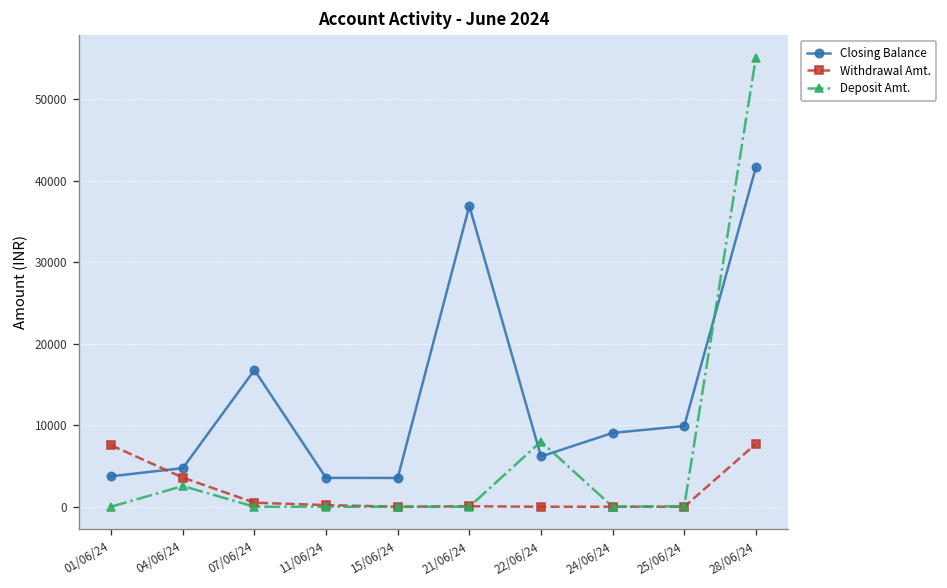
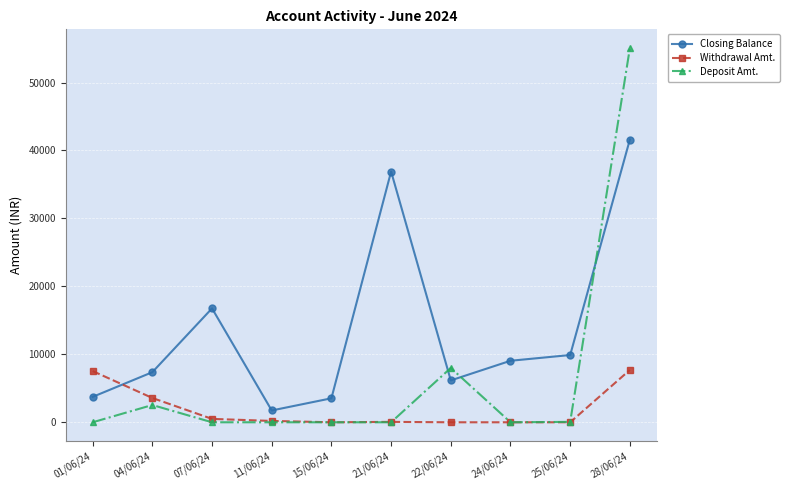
Closing Balance, 04/06/24: 5000 -> 7000
Closing Balance, 11/06/24: 4000 -> 2000
